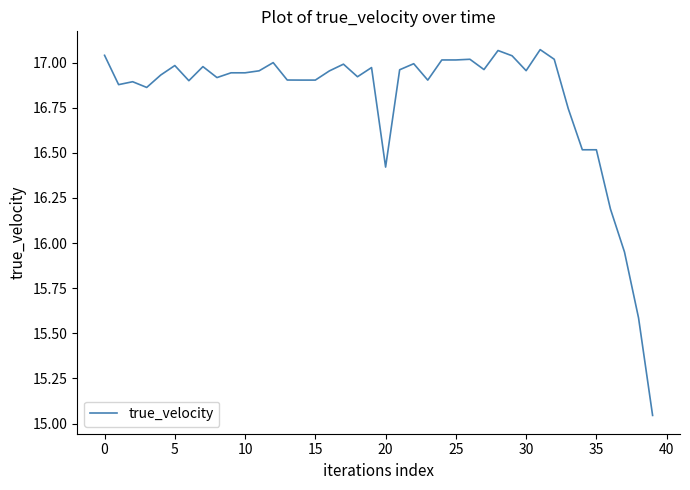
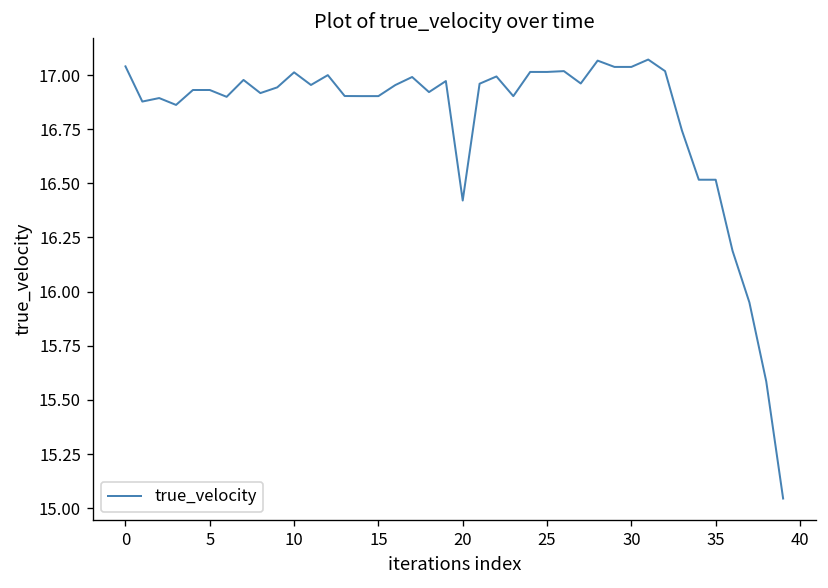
5: 16.98 -> 16.93
10: 16.94 -> 17.01
30: 16.95 -> 17.04
